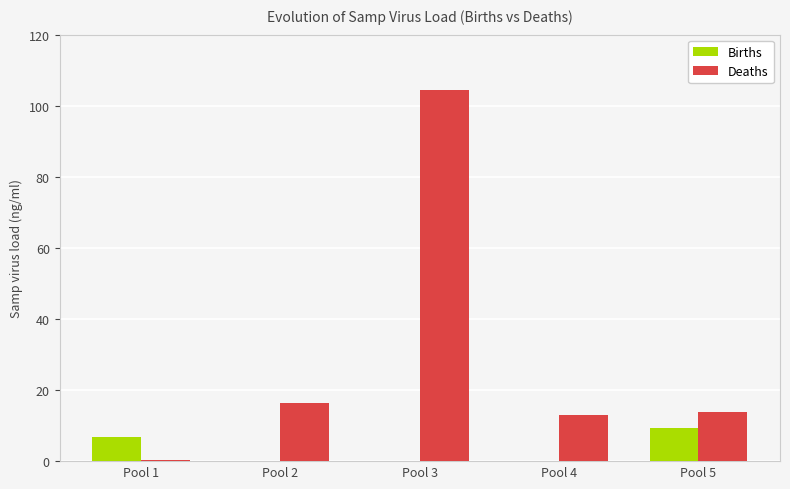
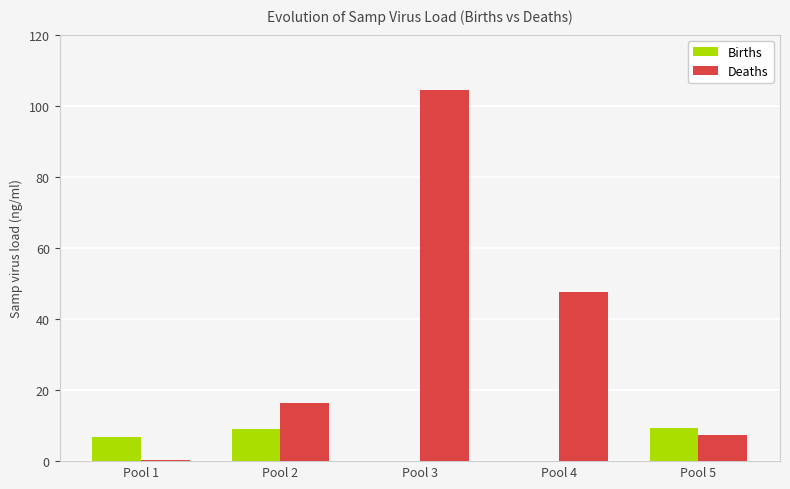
Births, Pool 2: 0 -> 9
Deaths, Pool 4: 13 -> 48
Deaths, Pool 5: 14 -> 7
